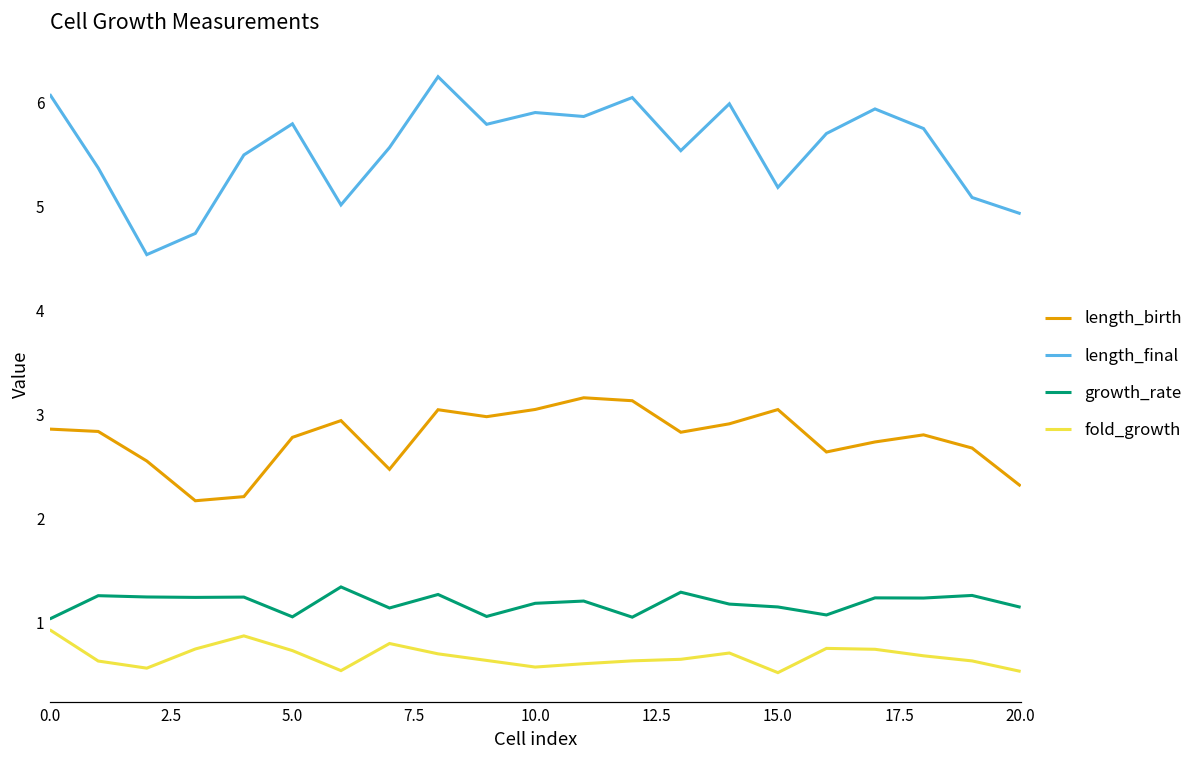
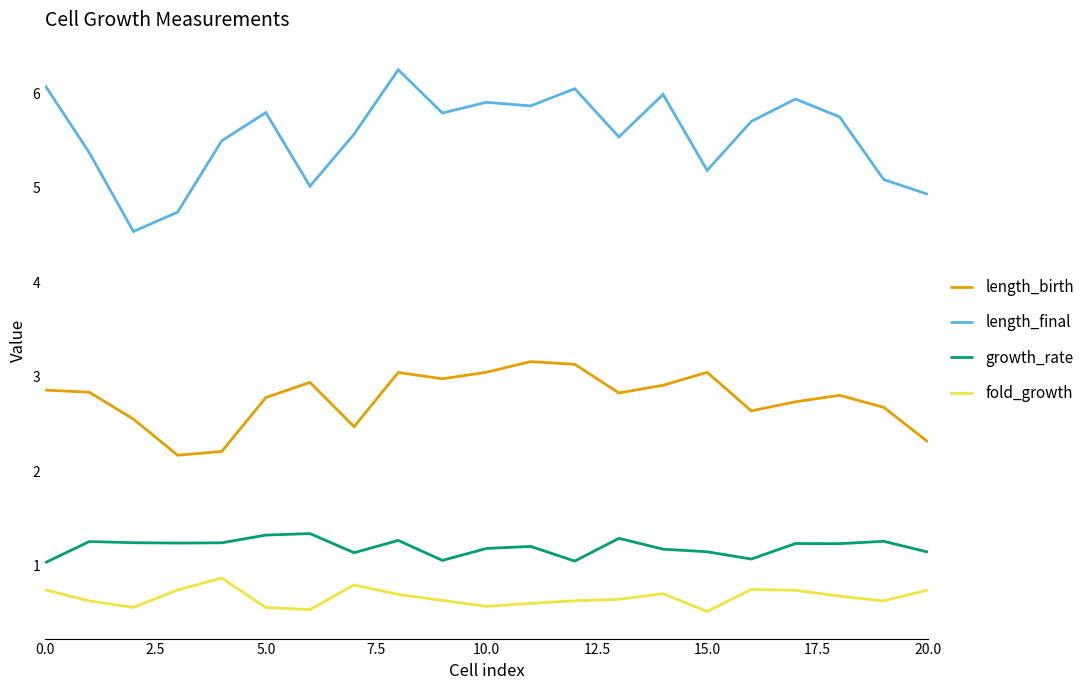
fold_growth, 0.0: 0.9 -> 0.7
growth_rate, 5.0: 1.1 -> 1.3
fold_growth, 5.0: 0.7 -> 0.6
fold_growth, 20.0: 0.5 -> 0.7
